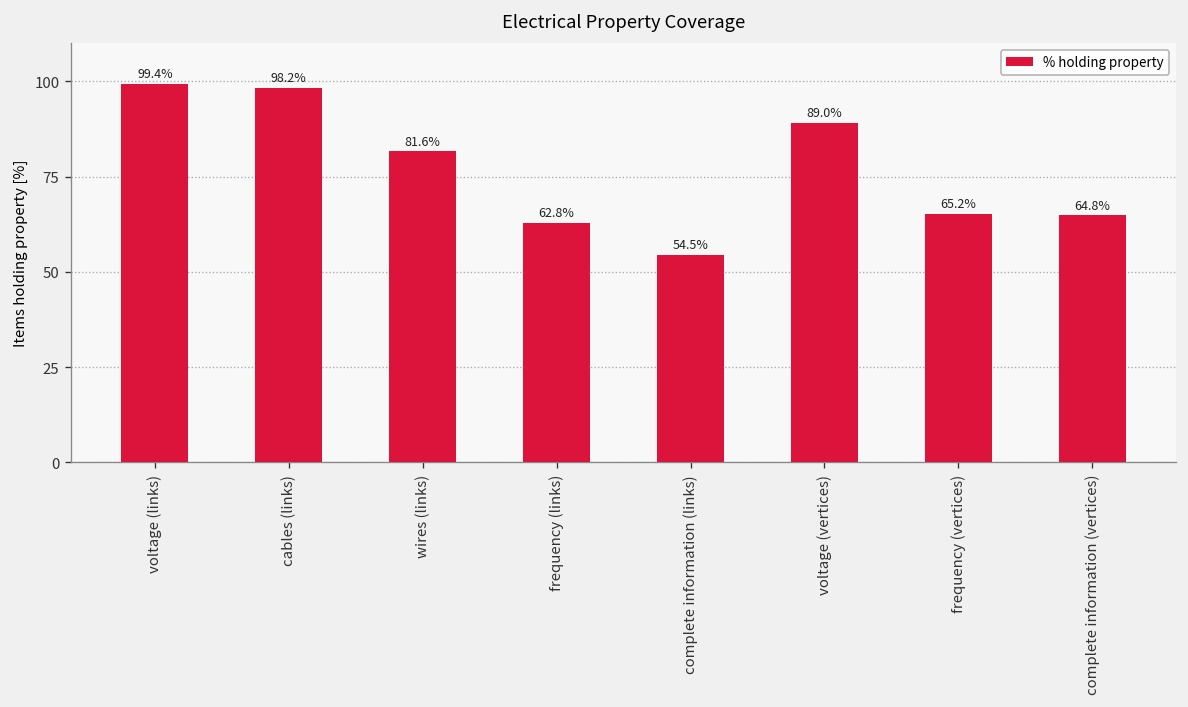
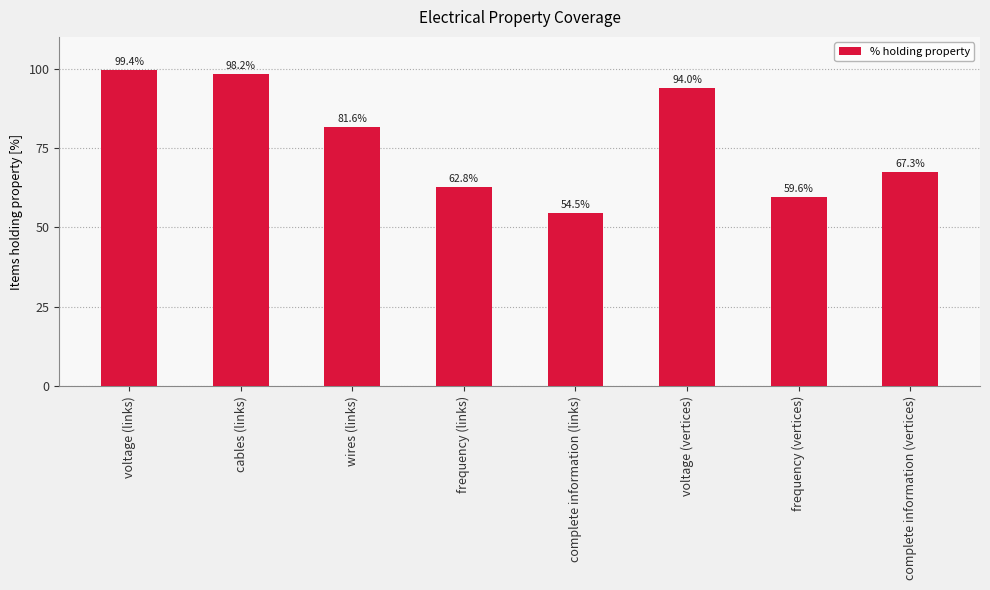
voltage (vertices): 89.0% -> 94.0%
frequency (vertices): 65.2% -> 59.6%
complete information (vertices): 64.8% -> 67.3%
